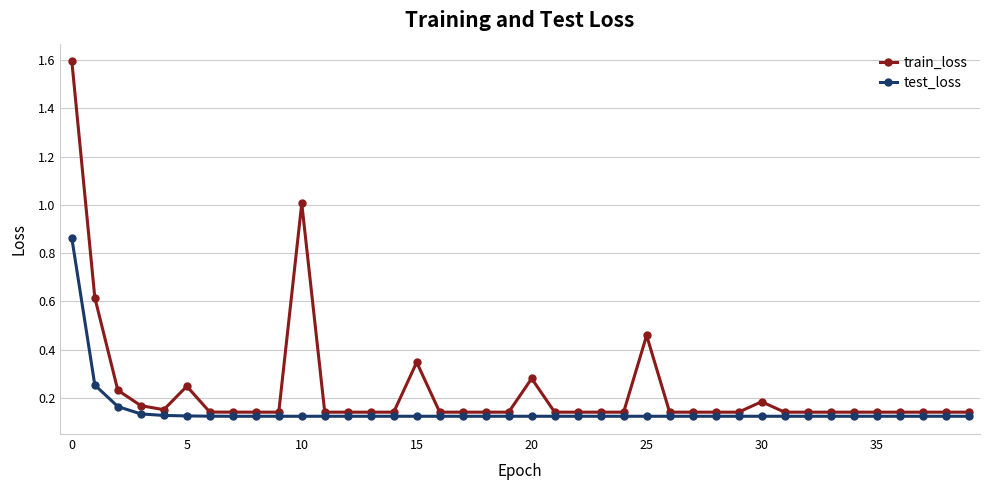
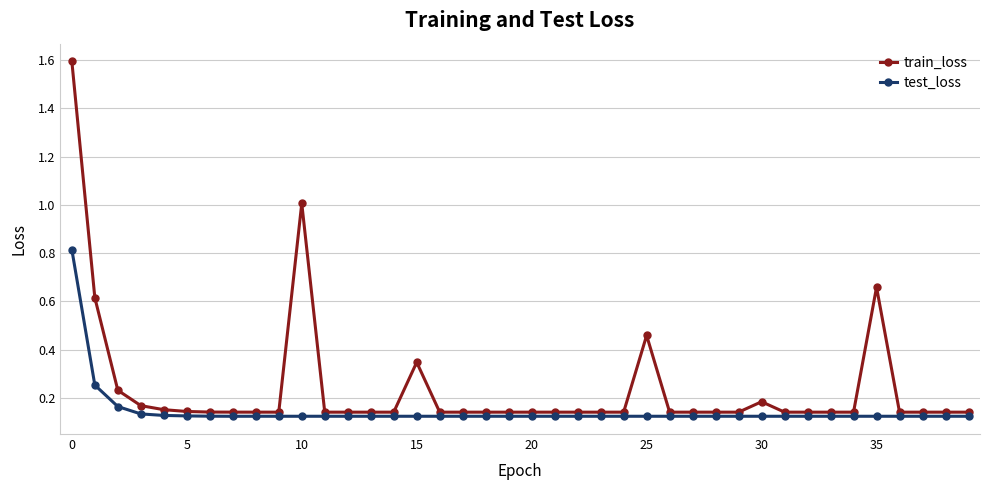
test_loss, 0: 0.86 -> 0.81
train_loss, 5: 0.25 -> 0.14
train_loss, 20: 0.28 -> 0.14
train_loss, 35: 0.14 -> 0.66
